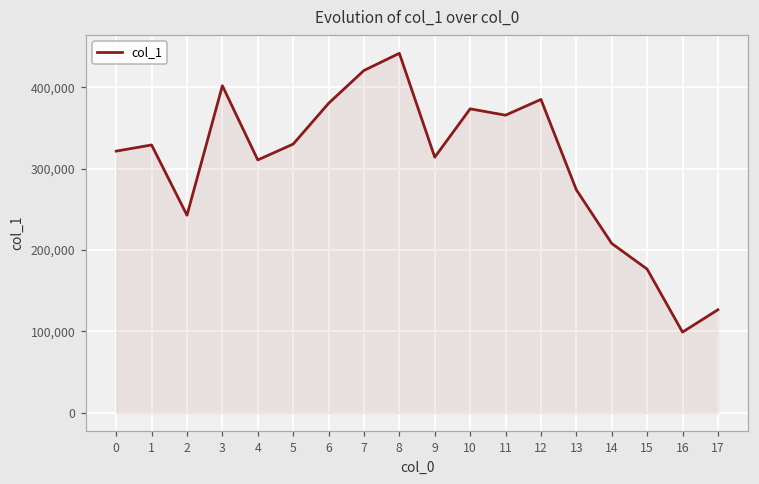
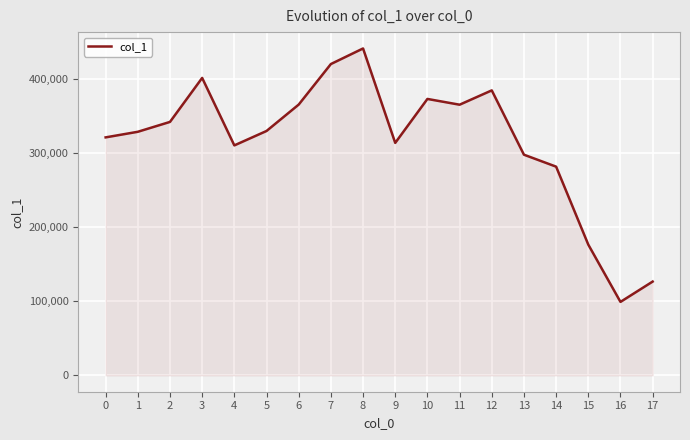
2: 240,000 -> 340,000
6: 380,000 -> 370,000
13: 270,000 -> 300,000
14: 210,000 -> 280,000
